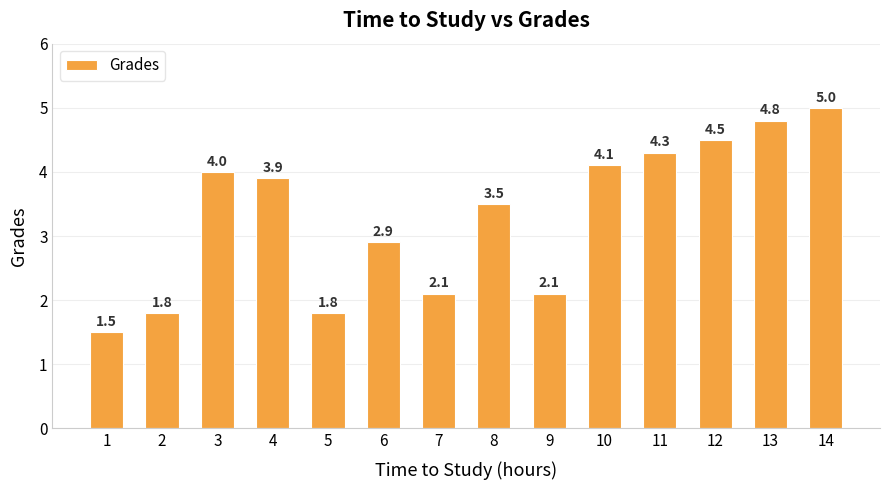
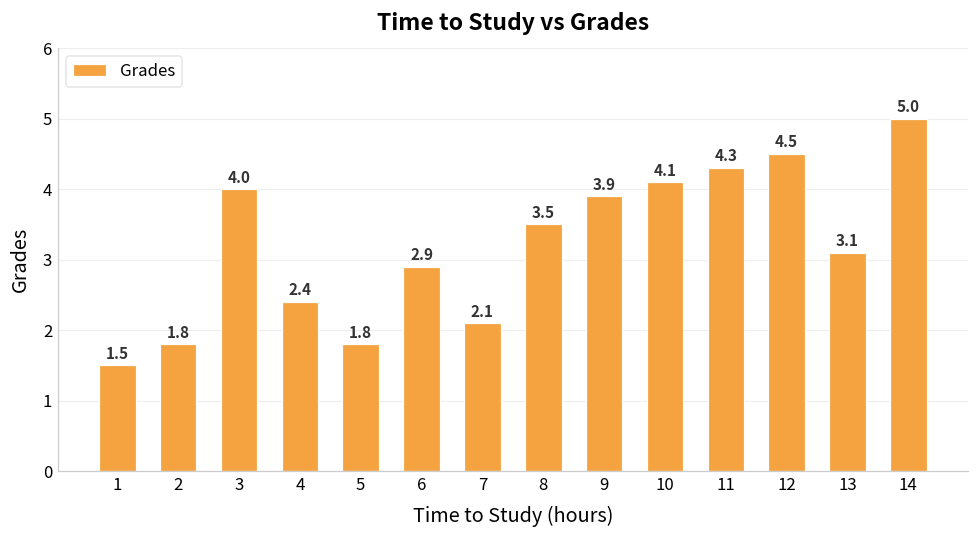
4: 3.9 -> 2.4
9: 2.1 -> 3.9
13: 4.8 -> 3.1
